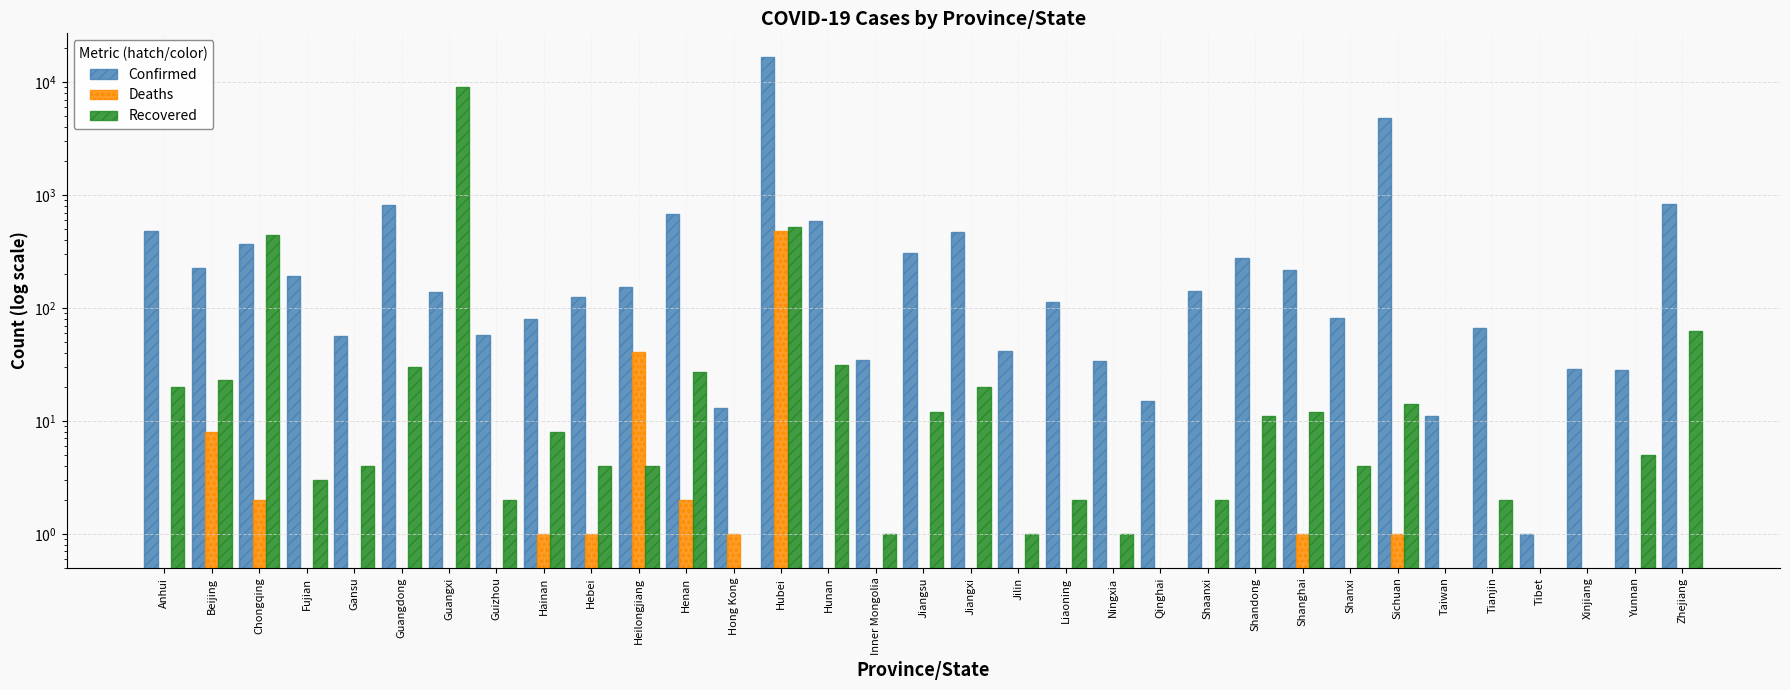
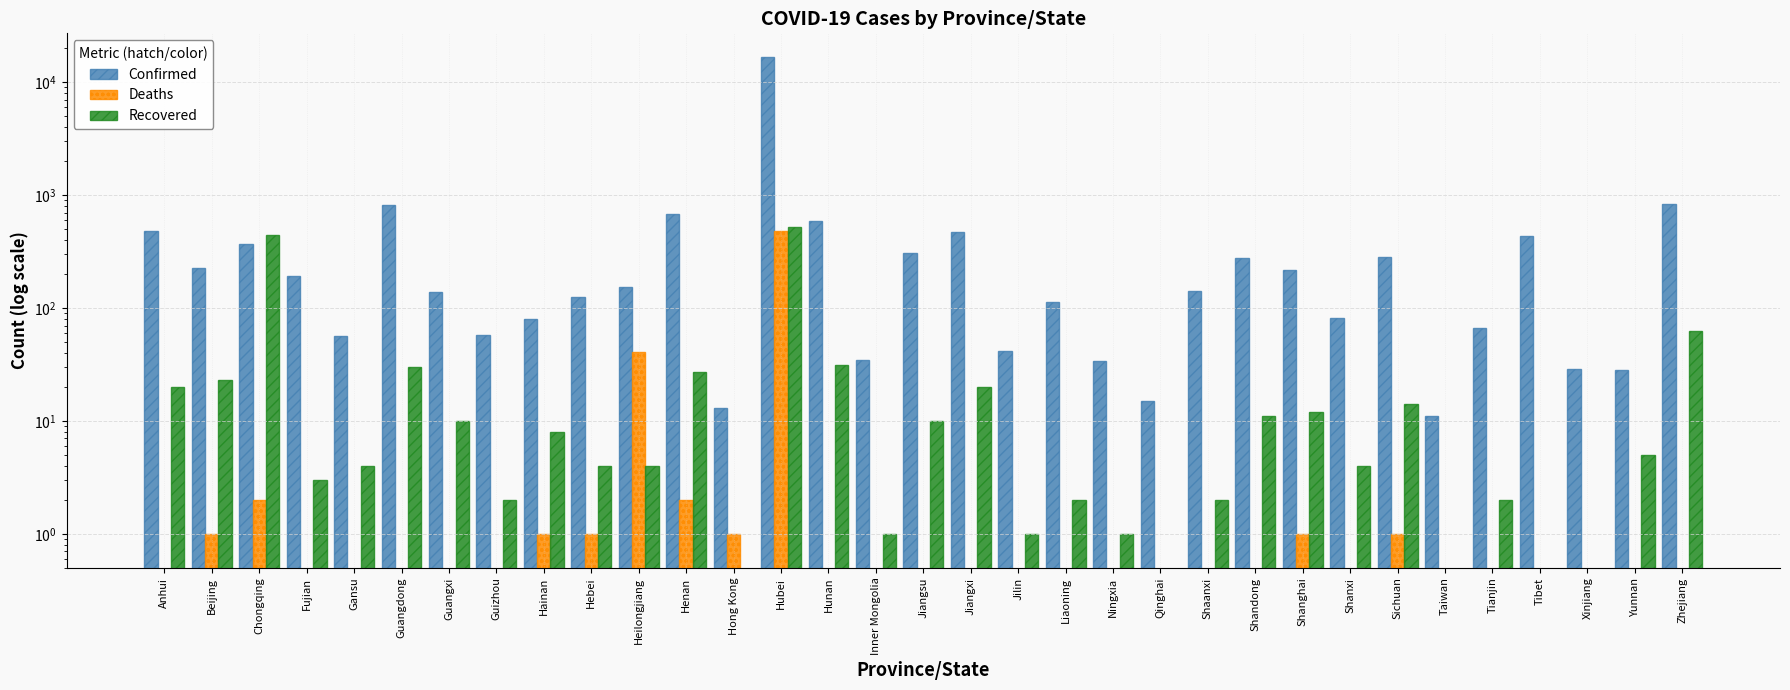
Deaths, Beijing: 8 -> 1
Recovered, Guangxi: 9000 -> 10
Recovered, Jiangsu: 12 -> 10
Confirmed, Sichuan: 4800 -> 280
Confirmed, Tibet: 1 -> 430
